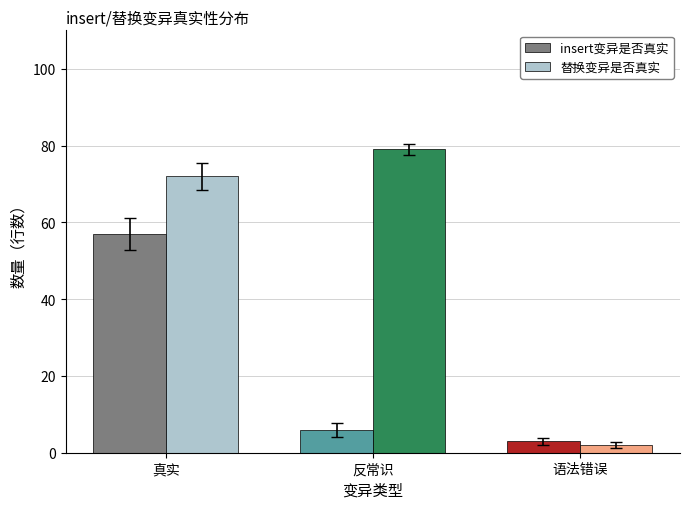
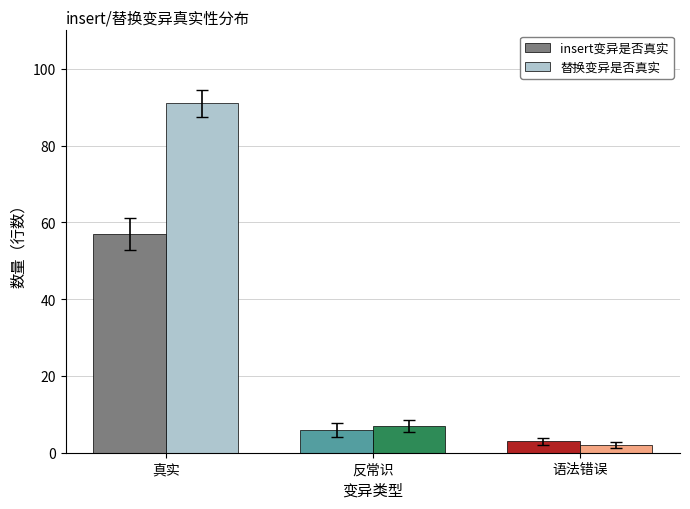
替换变异是否真实, 真实: 72 -> 91
替换变异是否真实, 反常识: 79 -> 7
